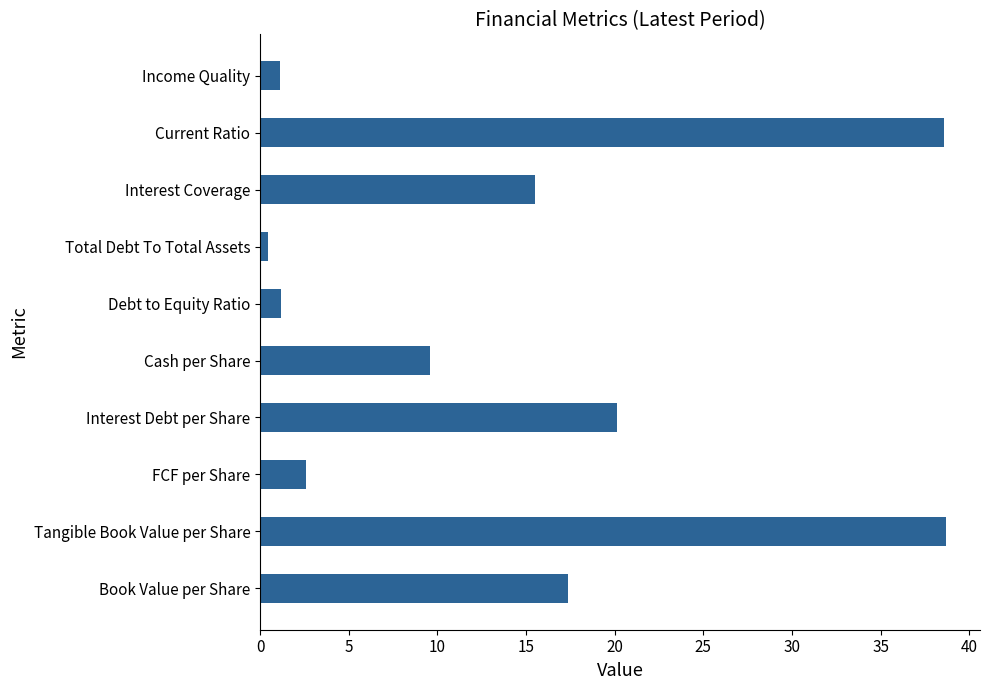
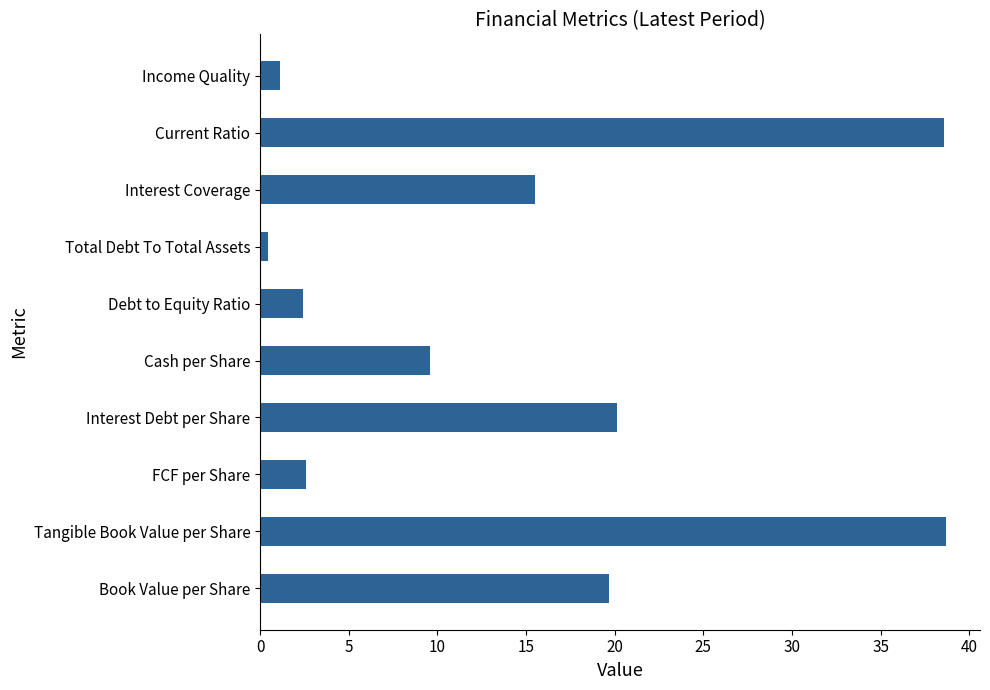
Debt to Equity Ratio: 1.2 -> 2.4
Book Value per Share: 17.4 -> 19.7
